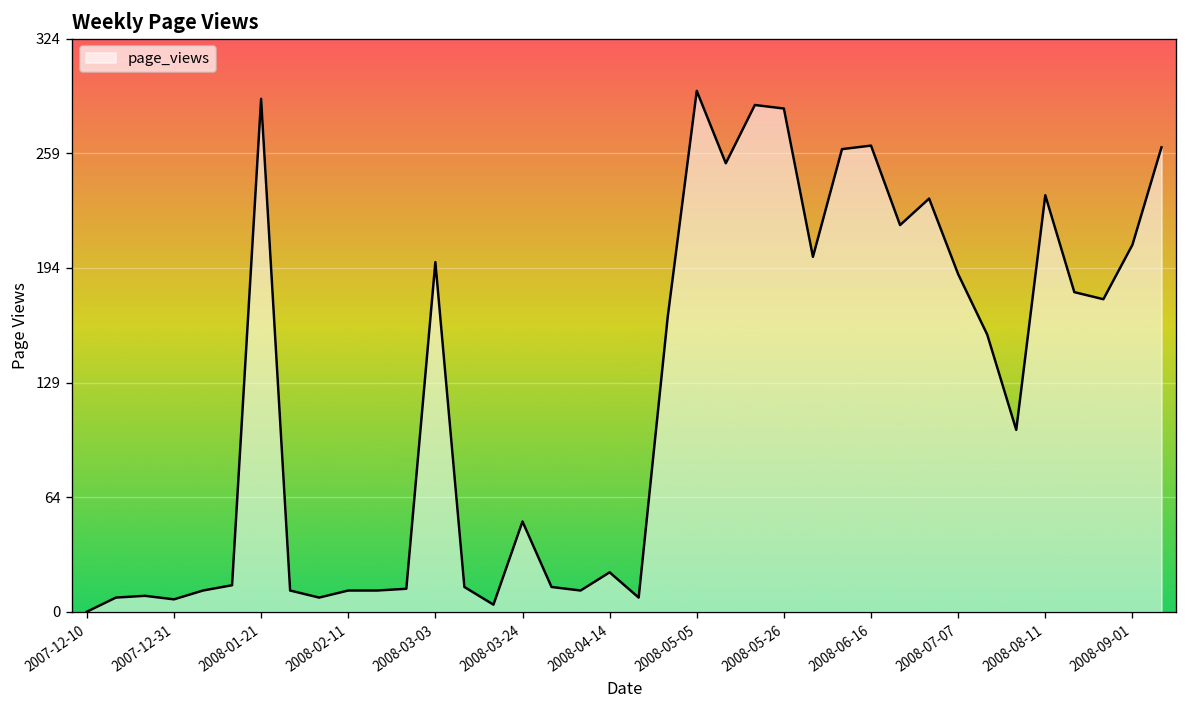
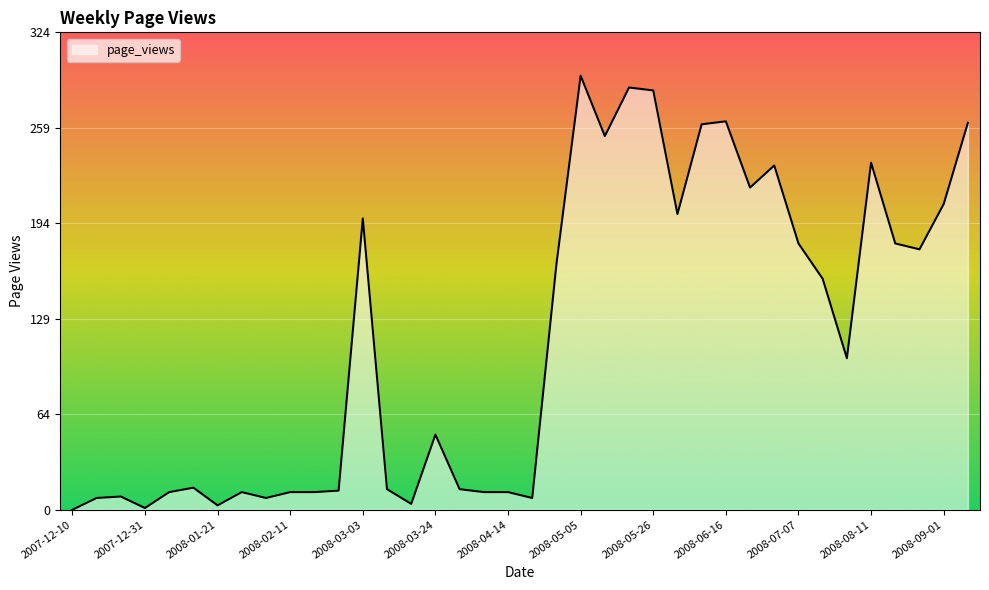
2007-12-31: 7 -> 1
2008-01-21: 291 -> 3
2008-04-14: 22 -> 12
2008-07-07: 191 -> 181
